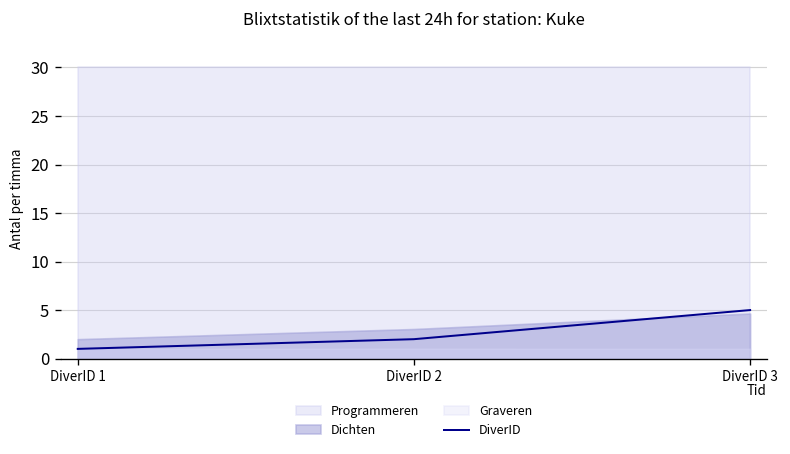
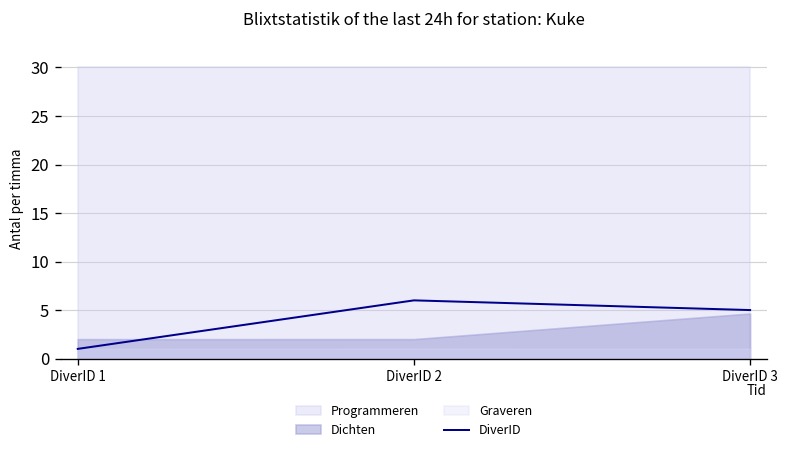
DiverID, DiverID 2: 2 -> 6
Dichten, DiverID 2: 3 -> 2
